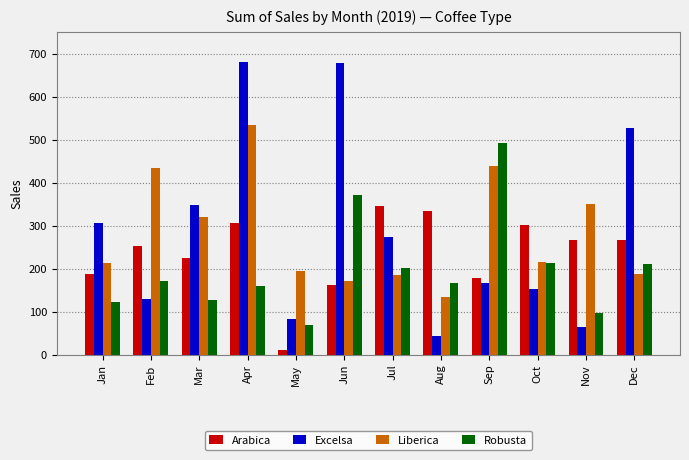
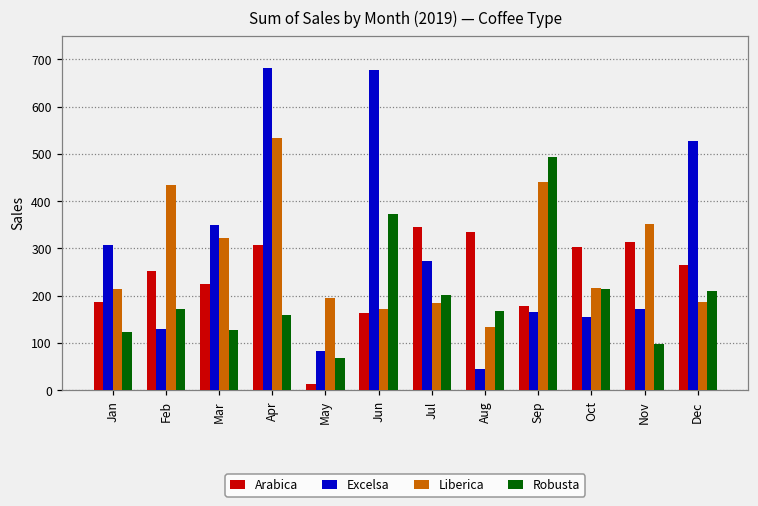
Arabica, Nov: 270 -> 310
Excelsa, Nov: 60 -> 170
